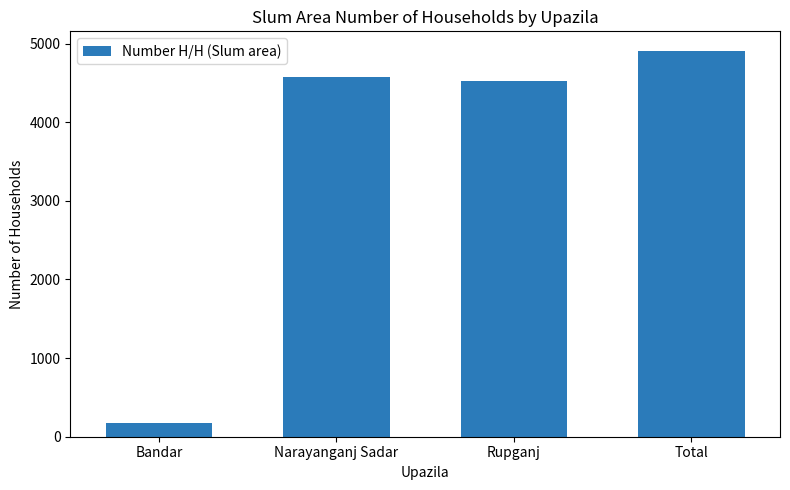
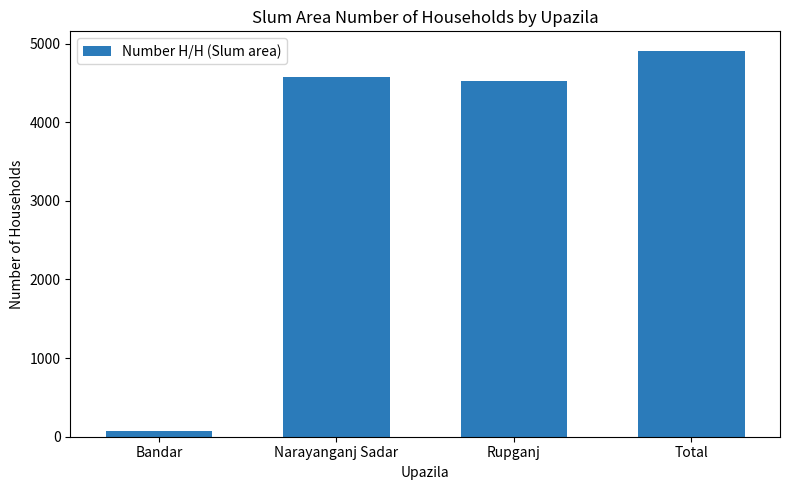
Bandar: 200 -> 100
